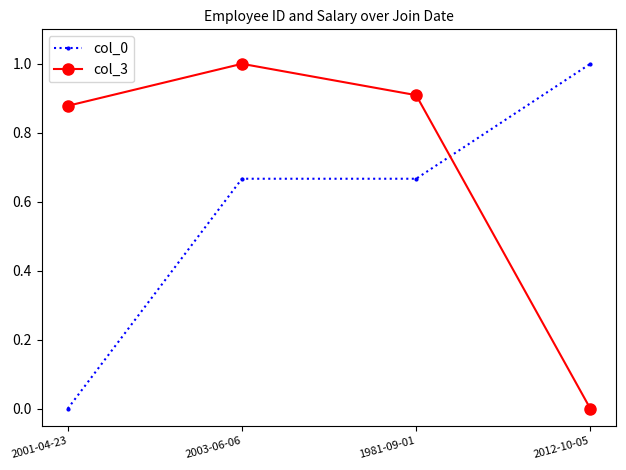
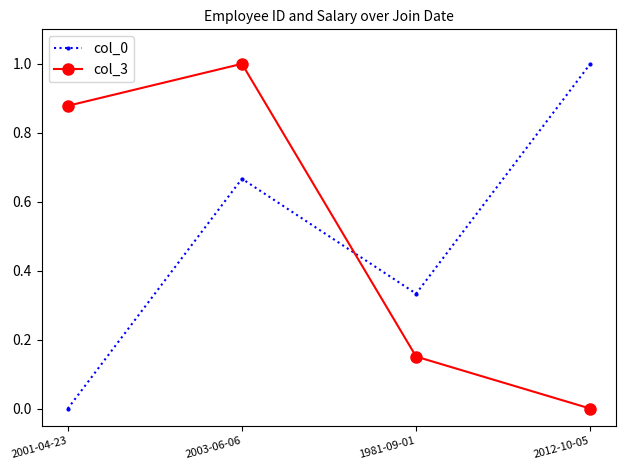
col_0, 1981-09-01: 0.67 -> 0.33
col_3, 1981-09-01: 0.91 -> 0.15
